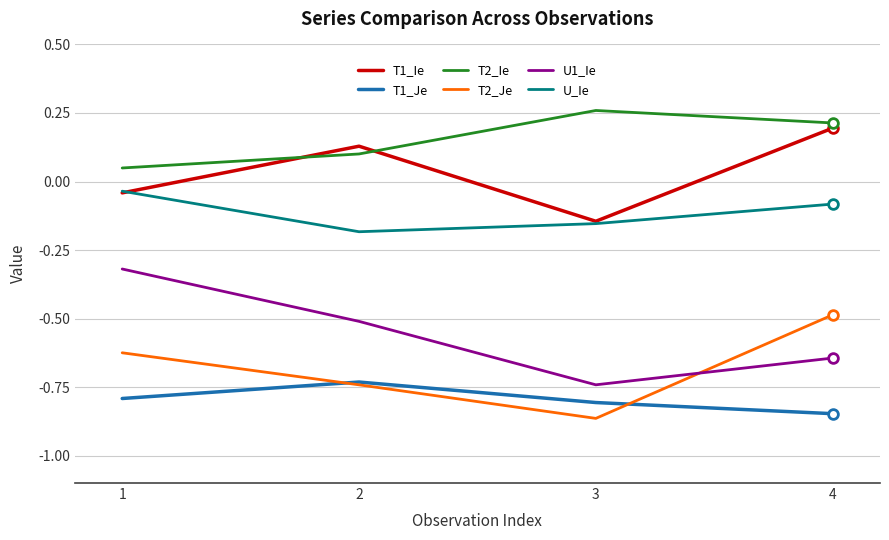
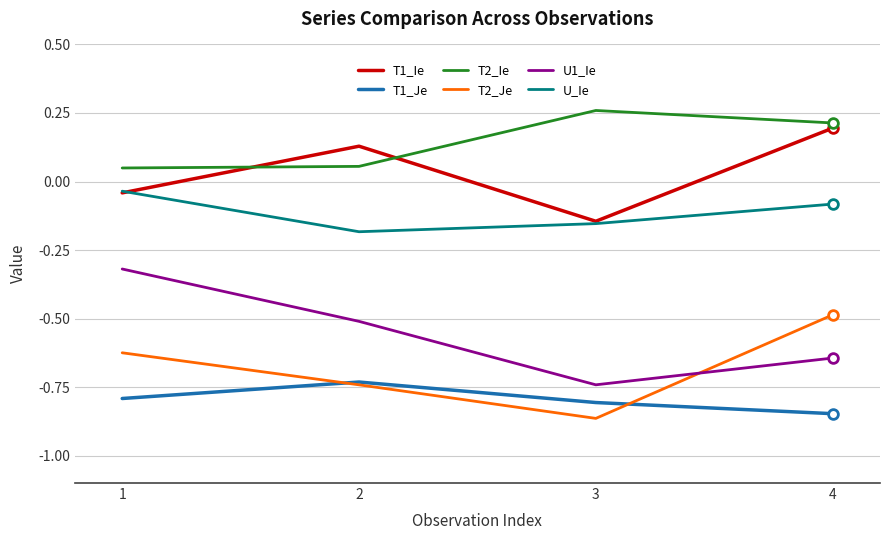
T2_Ie, 2: 0.10 -> 0.06
